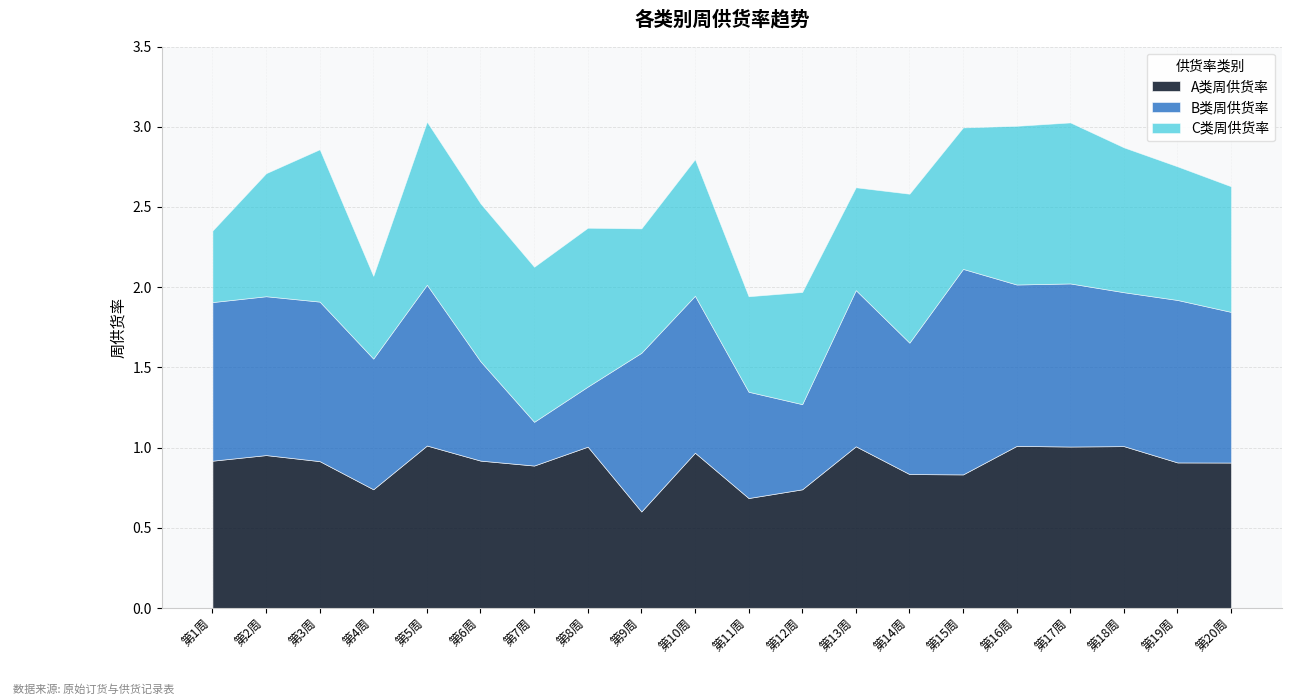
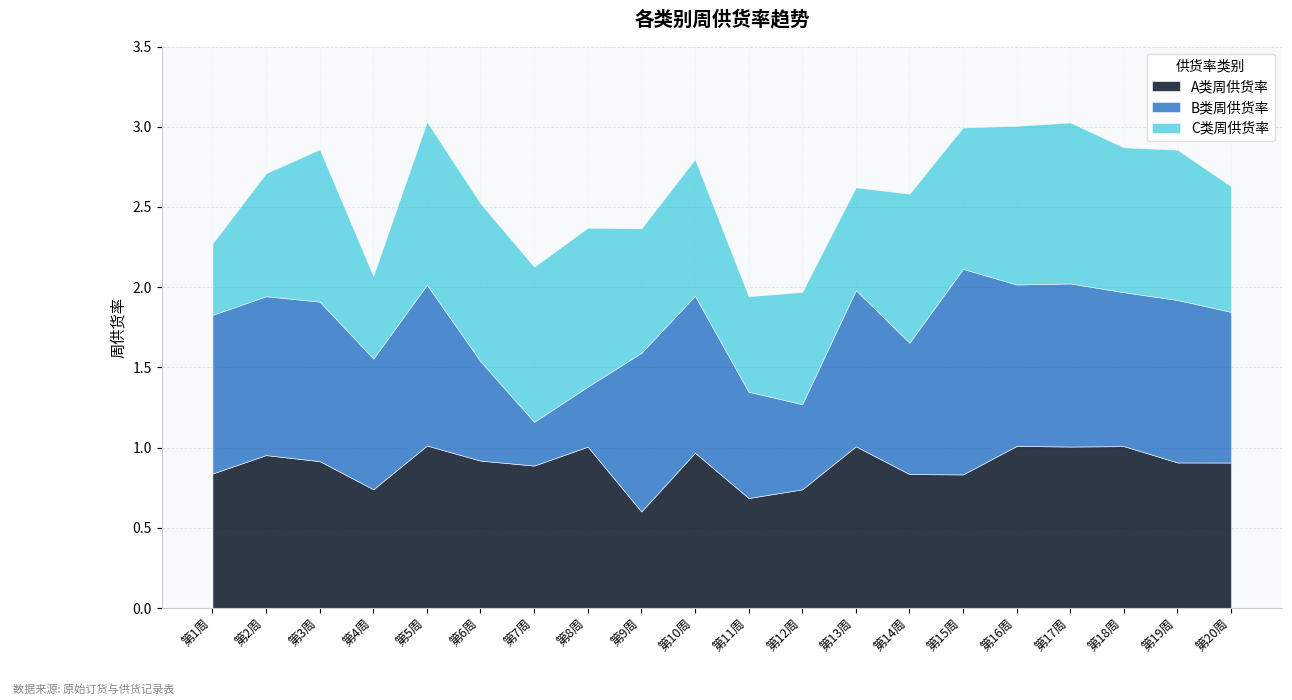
A类周供货率, 第1周: 0.92 -> 0.84
C类周供货率, 第19周: 0.83 -> 0.94
